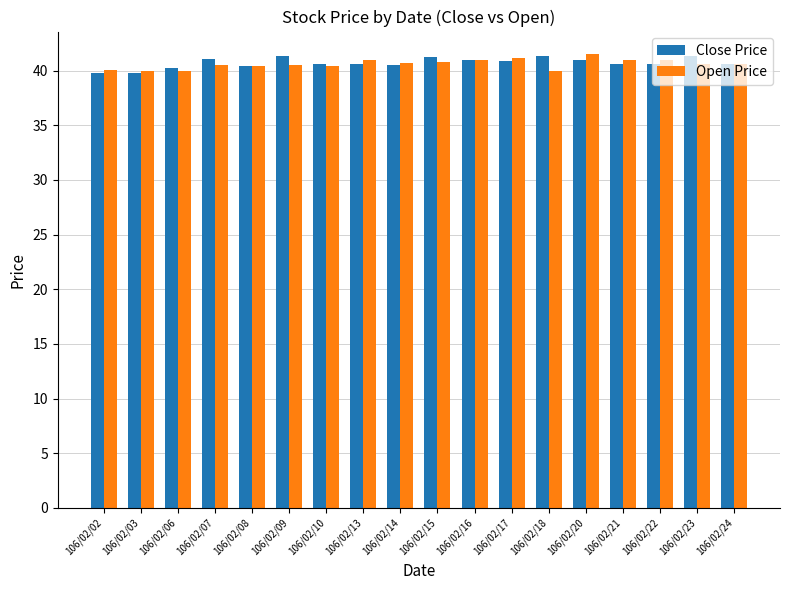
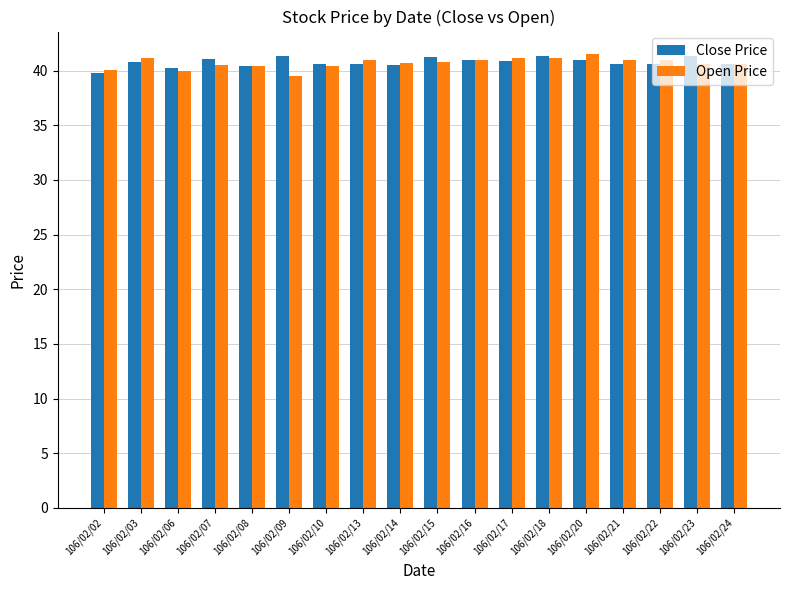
Close Price, 106/02/03: 39.8 -> 40.8
Open Price, 106/02/03: 40.0 -> 41.2
Open Price, 106/02/09: 40.5 -> 39.5
Open Price, 106/02/18: 40.0 -> 41.2
